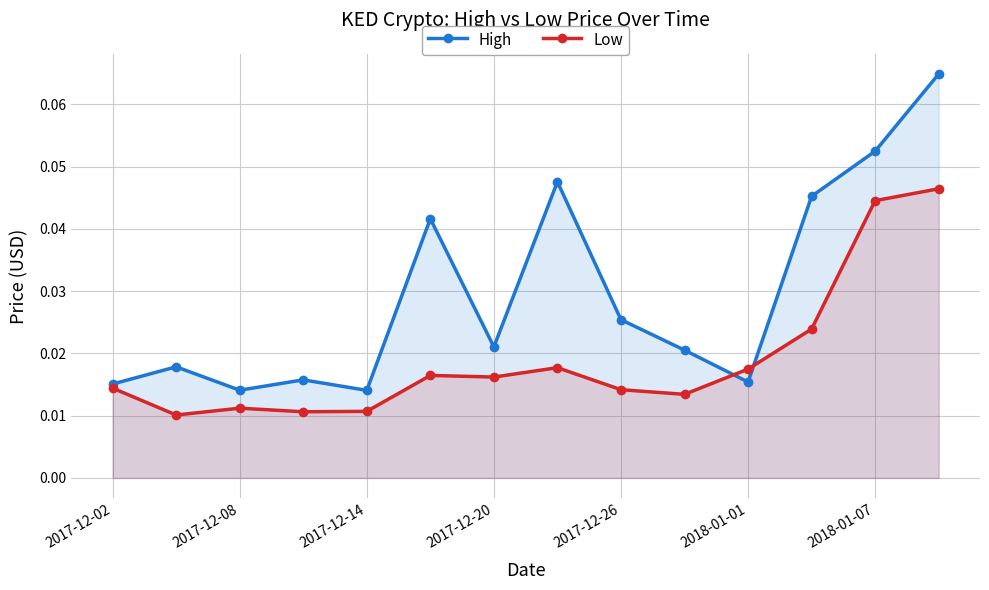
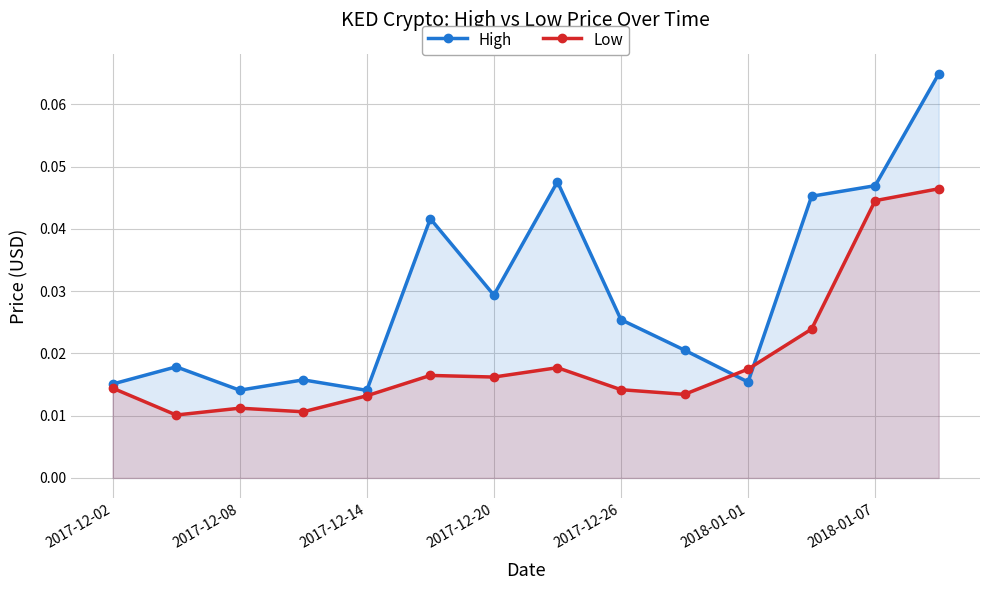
Low, 2017-12-14: 0.011 -> 0.013
High, 2017-12-20: 0.021 -> 0.029
High, 2018-01-07: 0.052 -> 0.047
